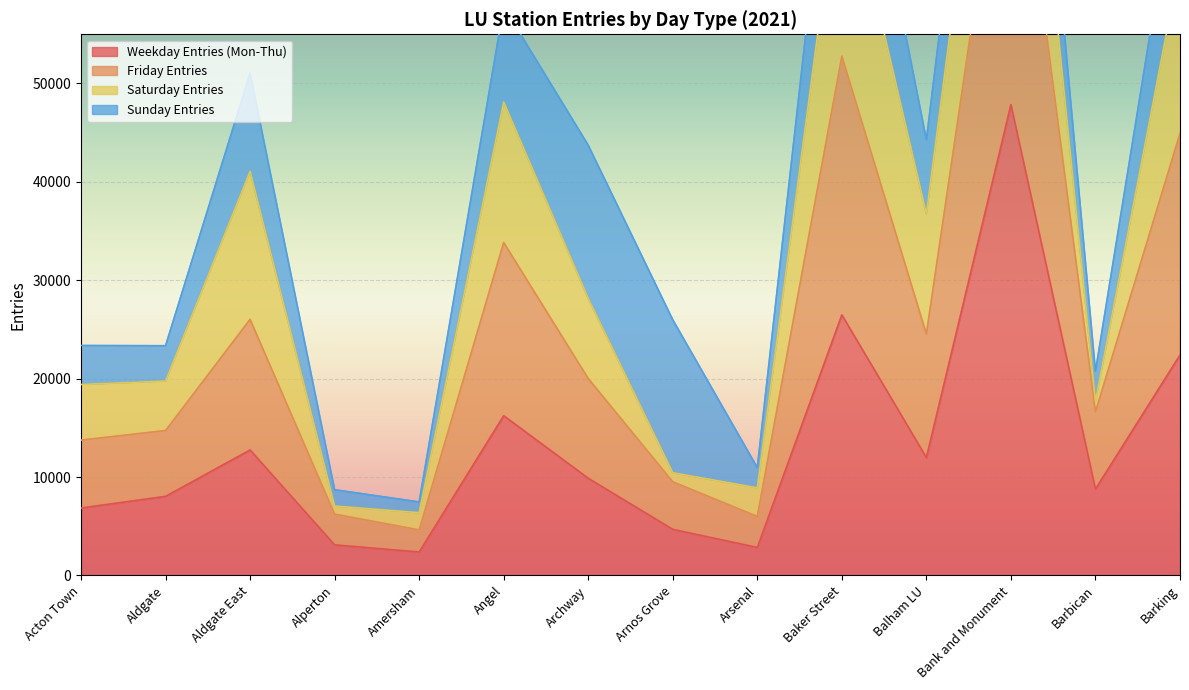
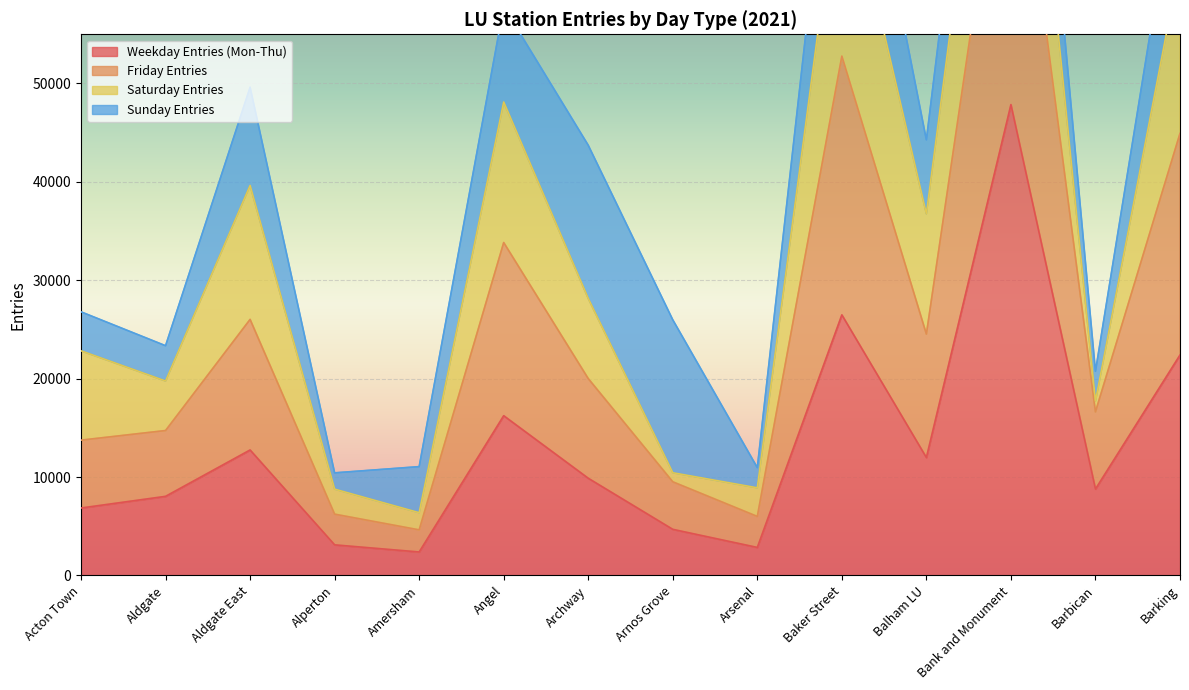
Saturday Entries, Acton Town: 6000 -> 9000
Saturday Entries, Aldgate East: 15000 -> 14000
Saturday Entries, Alperton: 1000 -> 3000
Sunday Entries, Amersham: 1000 -> 5000
